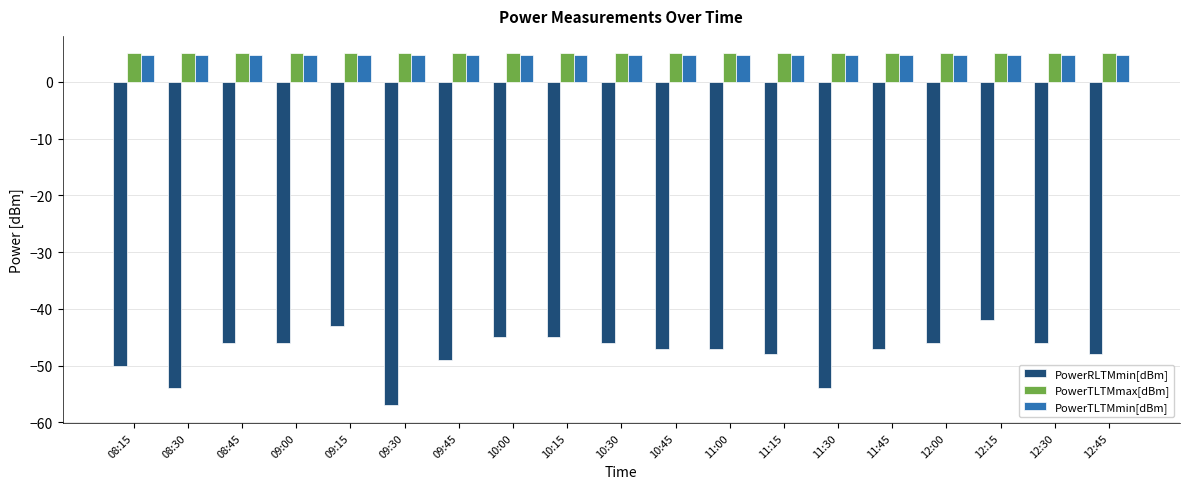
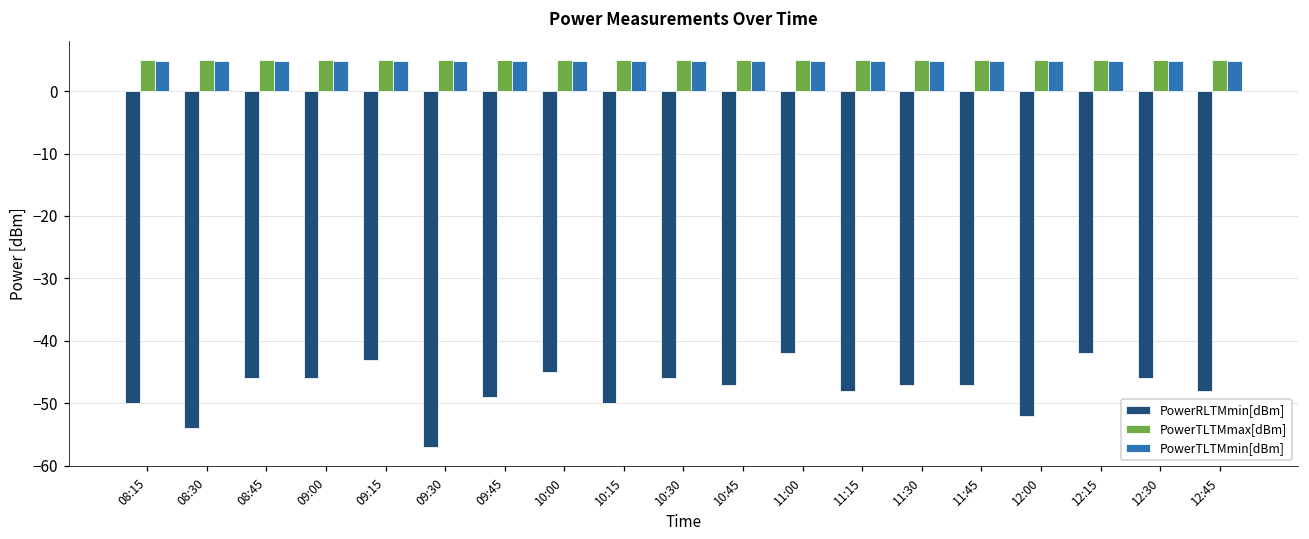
PowerRLTMmin[dBm], 10:15: -45 -> -50
PowerRLTMmin[dBm], 11:00: -47 -> -42
PowerRLTMmin[dBm], 11:30: -54 -> -47
PowerRLTMmin[dBm], 12:00: -46 -> -52
